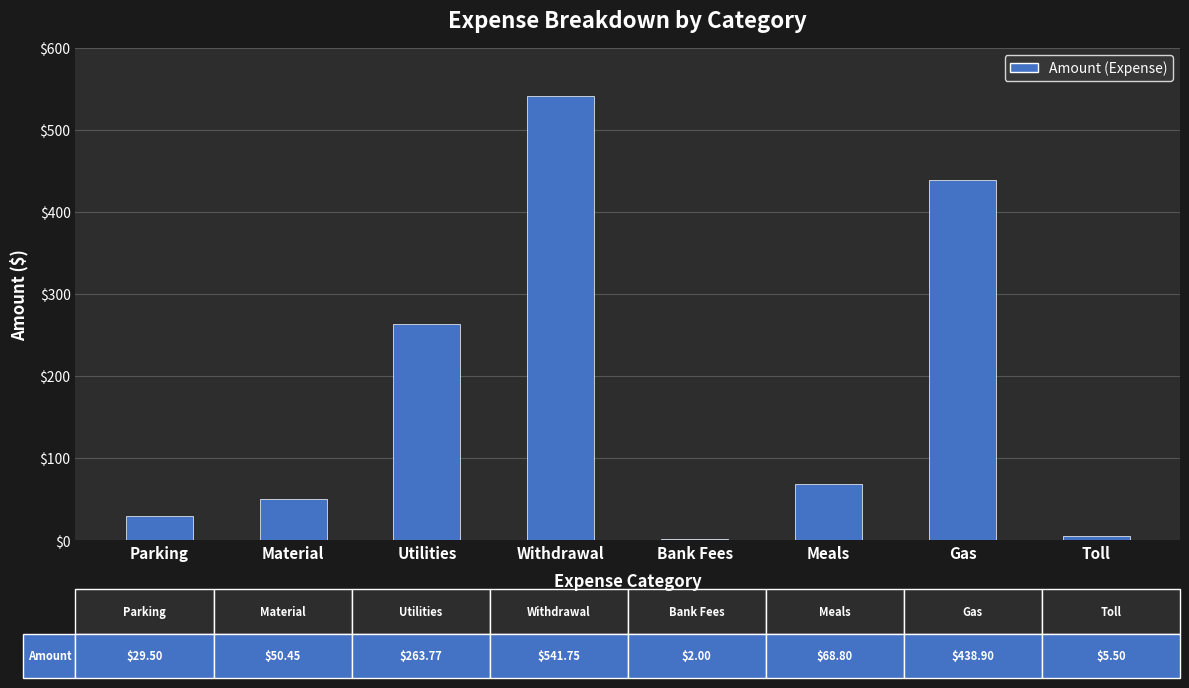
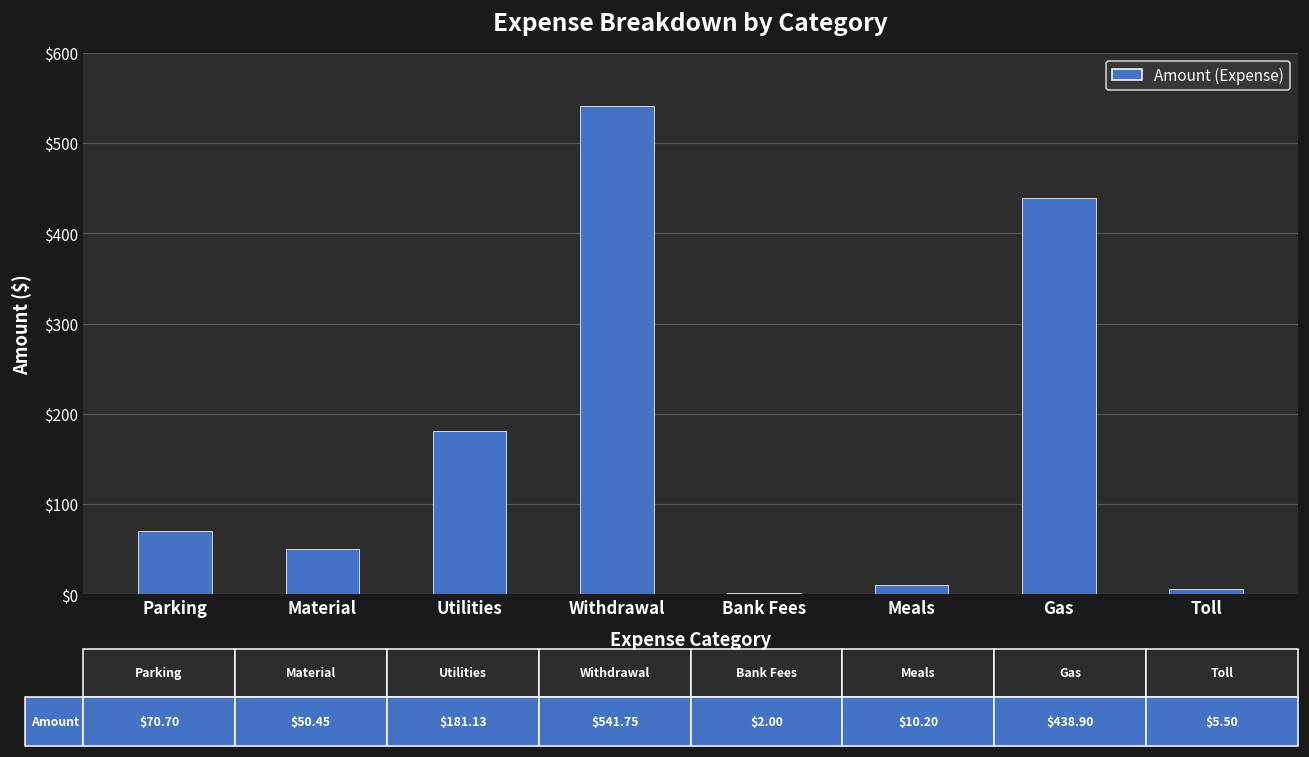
Parking: $29.50 -> $70.70
Utilities: $263.77 -> $181.13
Meals: $68.80 -> $10.20
